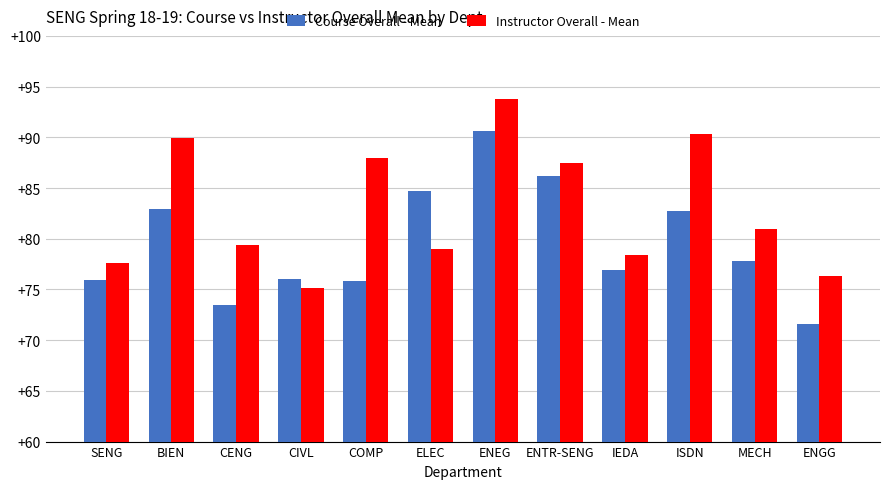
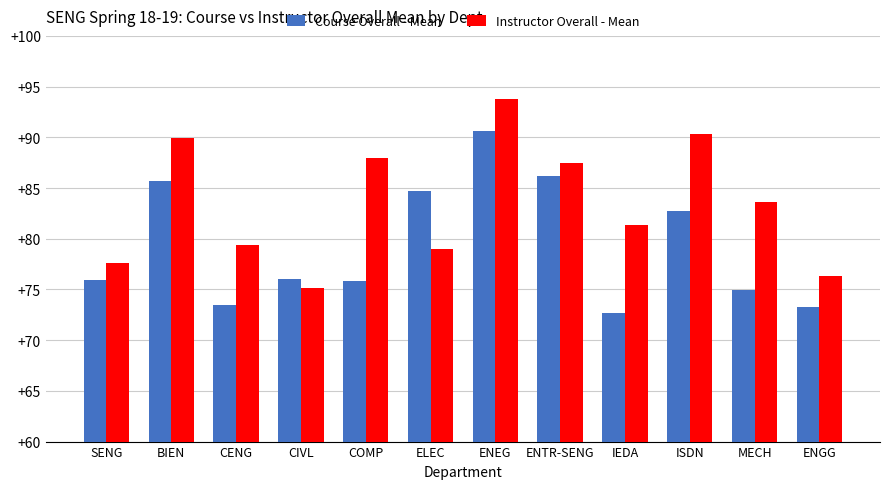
Course Overall - Mean, BIEN: +82.9 -> +85.7
Course Overall - Mean, IEDA: +76.9 -> +72.7
Instructor Overall - Mean, IEDA: +78.4 -> +81.4
Course Overall - Mean, MECH: +77.8 -> +74.9
Instructor Overall - Mean, MECH: +81.0 -> +83.6
Course Overall - Mean, ENGG: +71.6 -> +73.3
